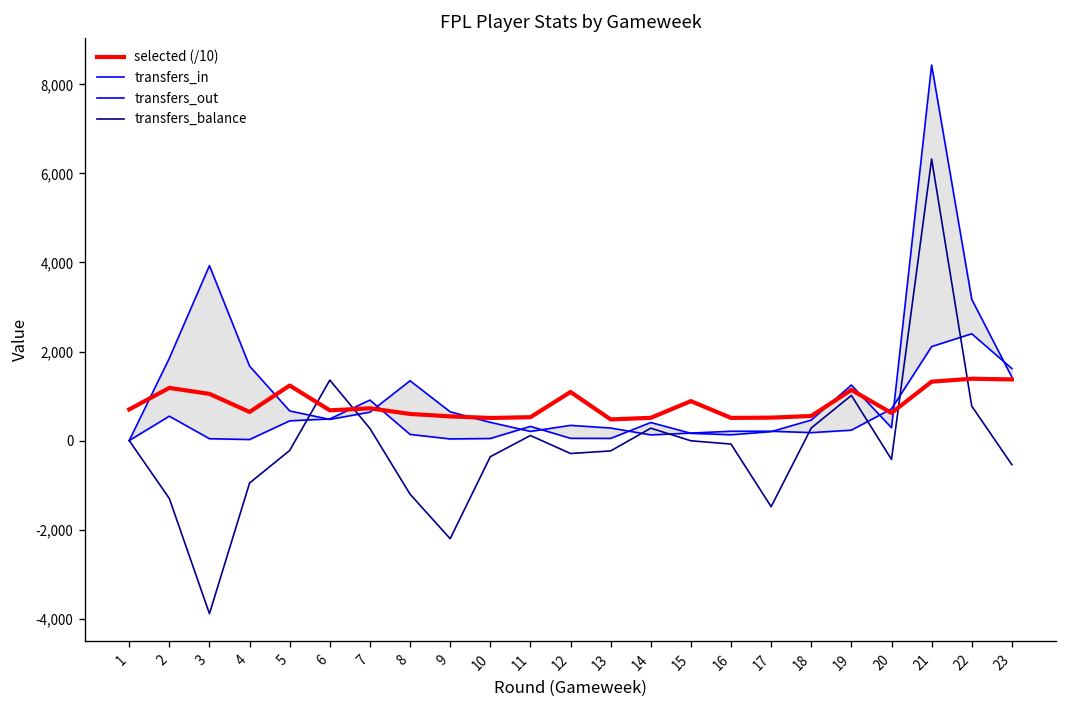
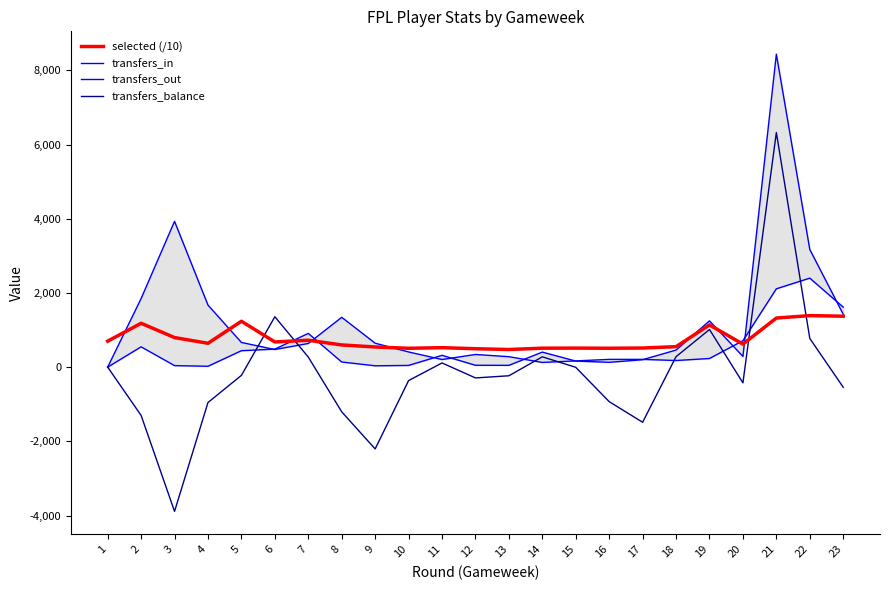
selected (/10), 3: 1,000 -> 800
selected (/10), 12: 1,100 -> 500
selected (/10), 15: 900 -> 500
transfers_balance, 16: -100 -> -900
